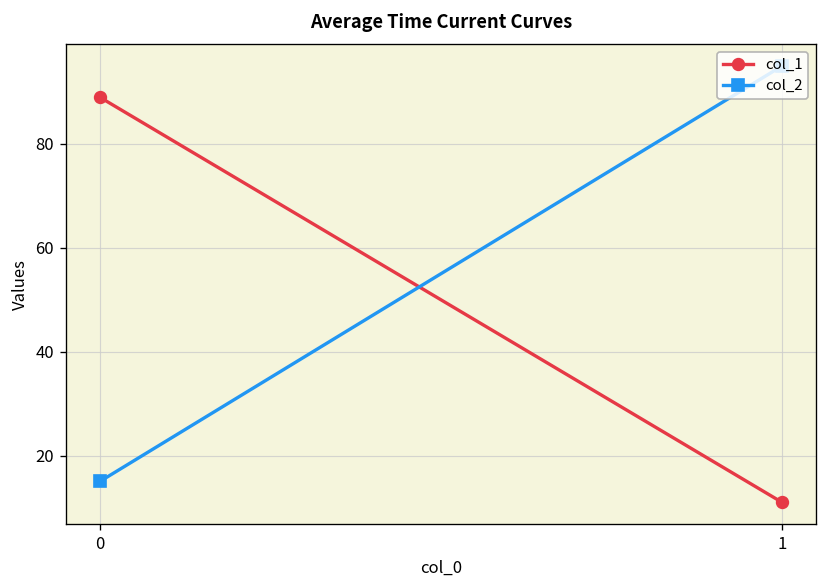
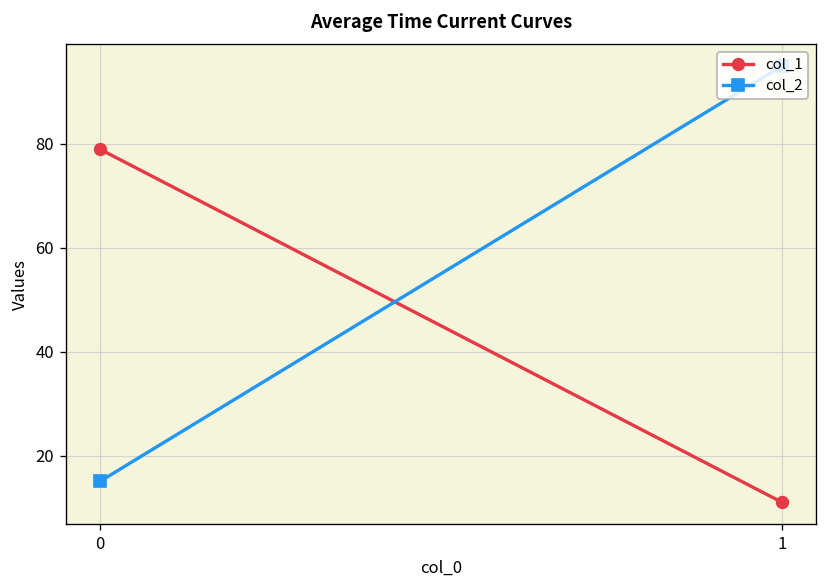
col_1, 0: 89 -> 79
